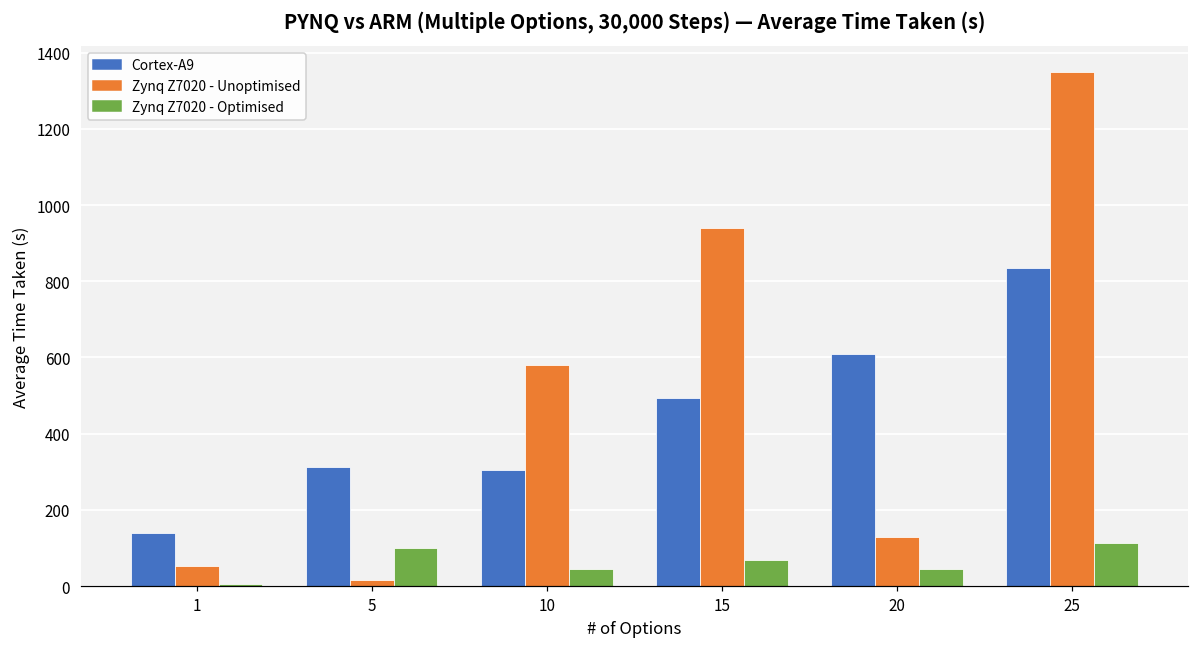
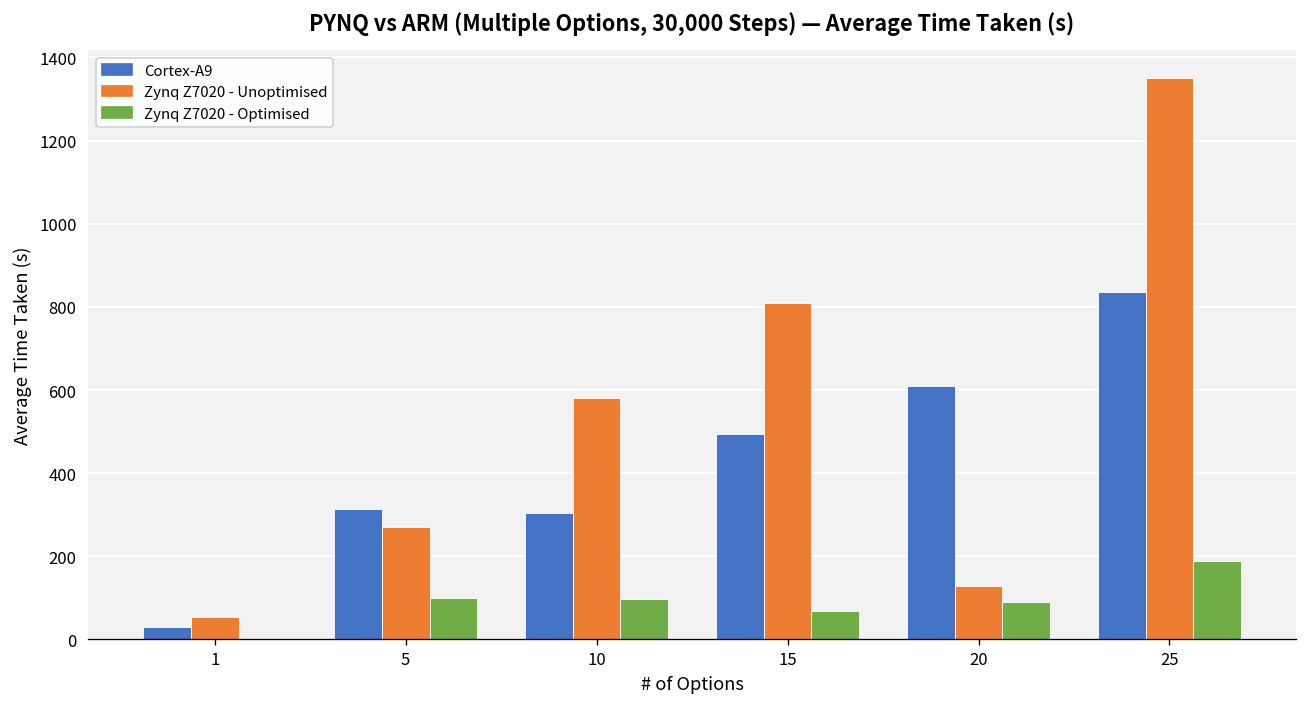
Cortex-A9, 1: 140 -> 30
Zynq Z7020 - Unoptimised, 5: 10 -> 270
Zynq Z7020 - Optimised, 10: 50 -> 100
Zynq Z7020 - Unoptimised, 15: 940 -> 810
Zynq Z7020 - Optimised, 20: 50 -> 90
Zynq Z7020 - Optimised, 25: 110 -> 190
